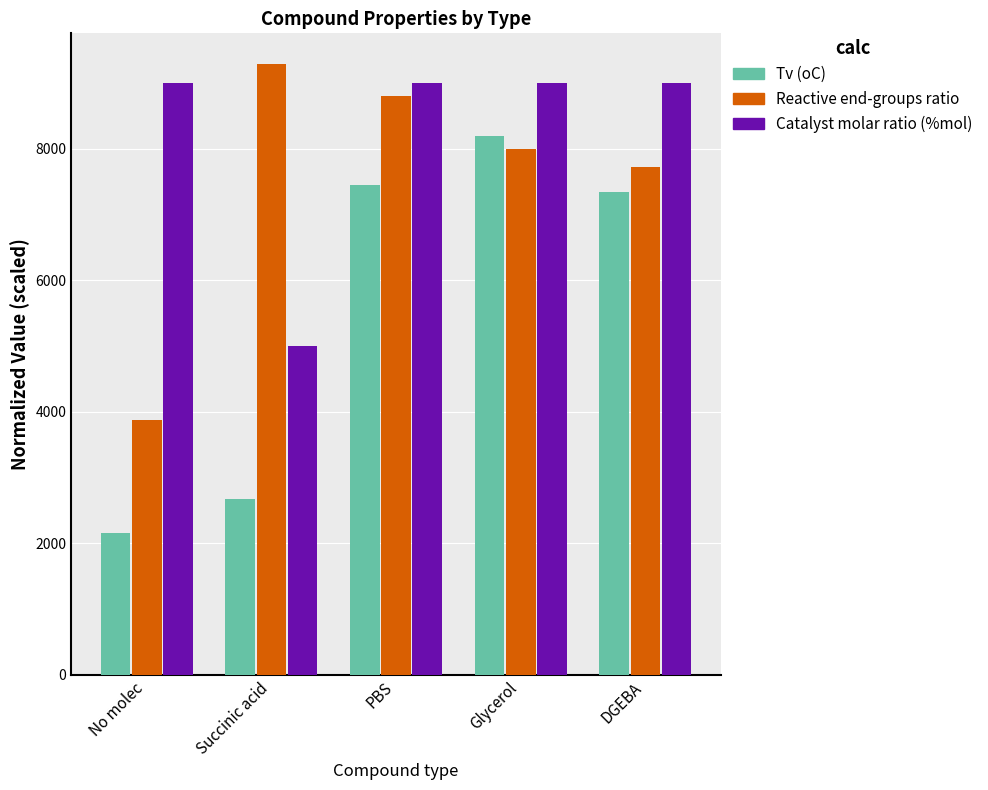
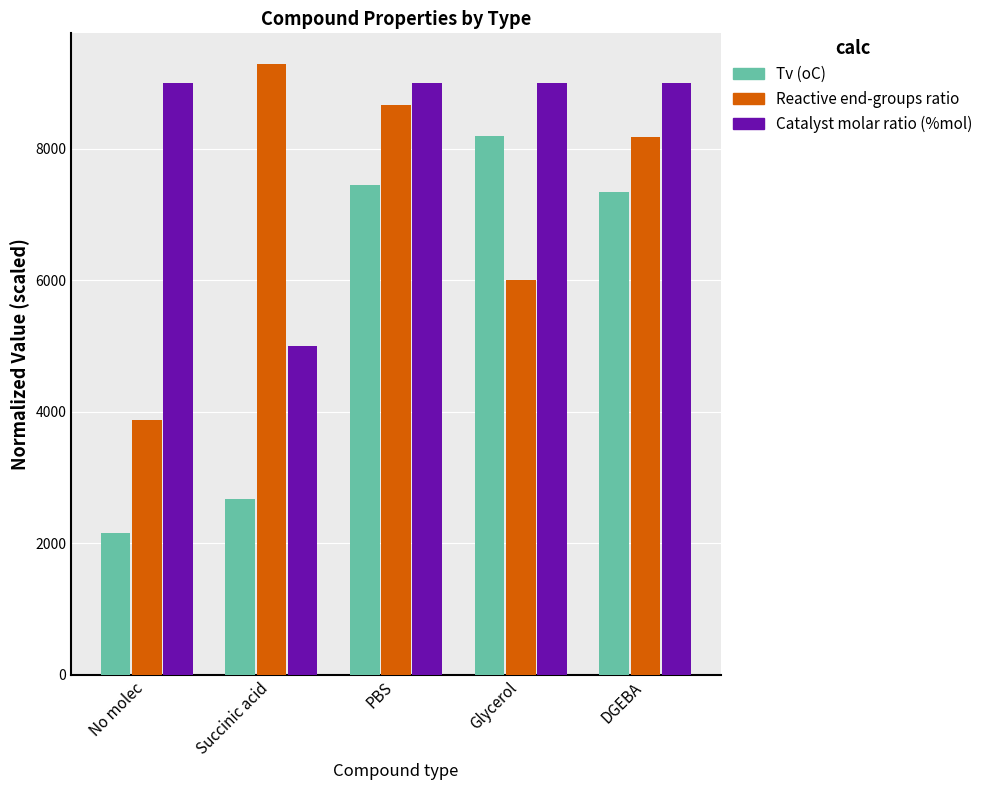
Reactive end-groups ratio, PBS: 8800 -> 8700
Reactive end-groups ratio, Glycerol: 8000 -> 6000
Reactive end-groups ratio, DGEBA: 7700 -> 8200
